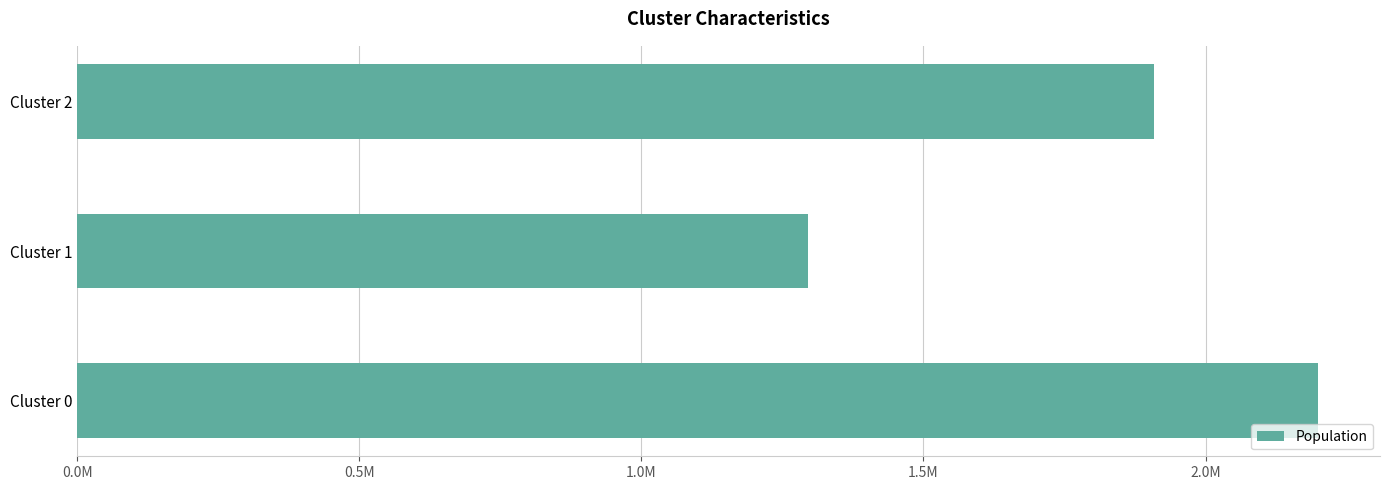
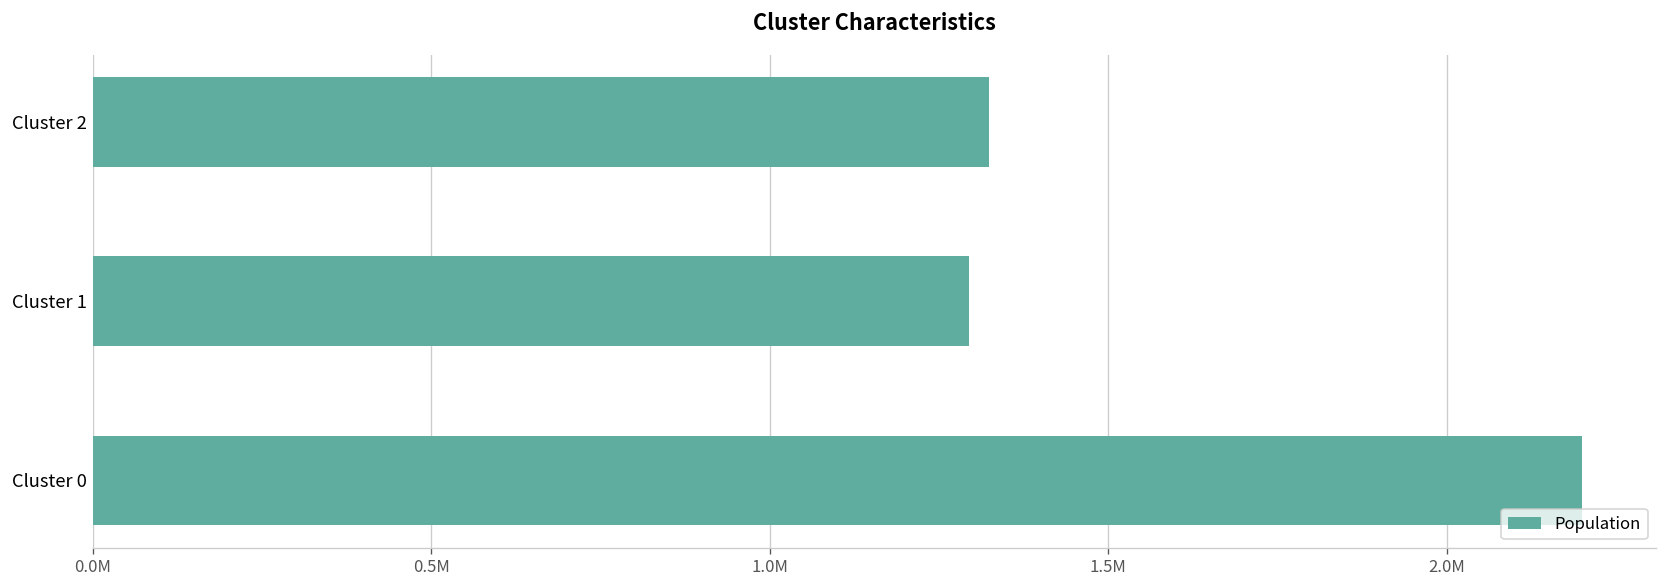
Cluster 2: 1910000 -> 1320000
